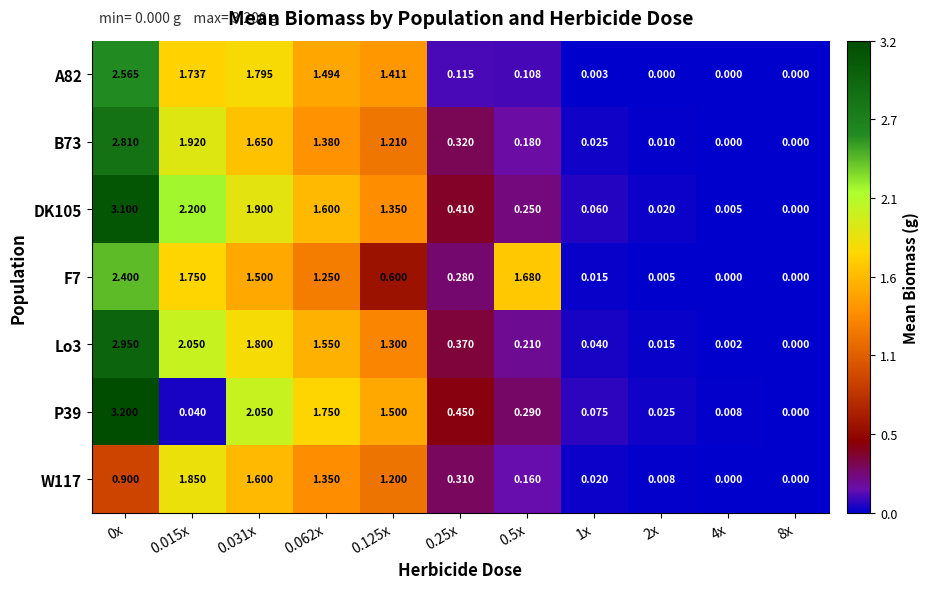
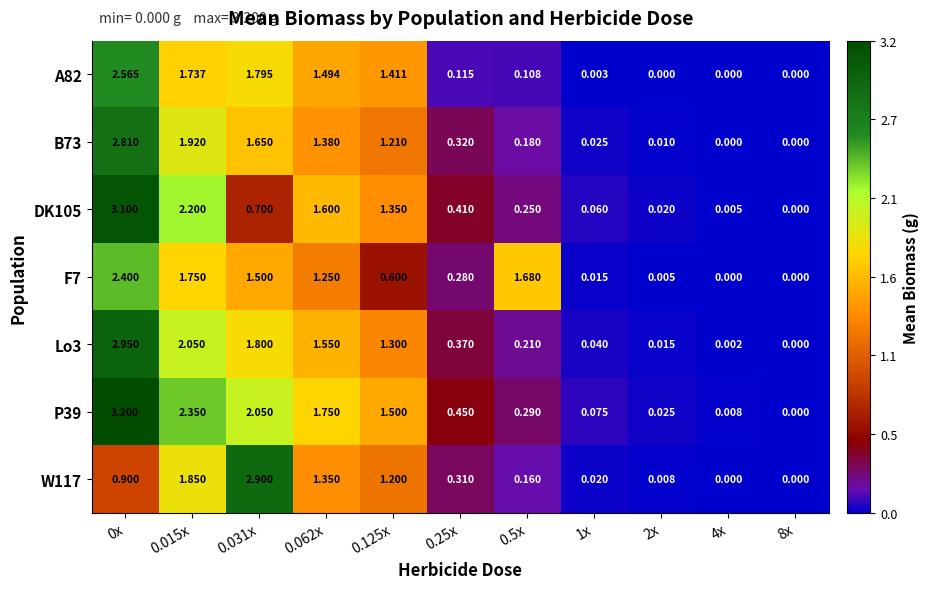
DK105, 0.031x: 1.900 -> 0.700
P39, 0.015x: 0.040 -> 2.350
W117, 0.031x: 1.600 -> 2.900
